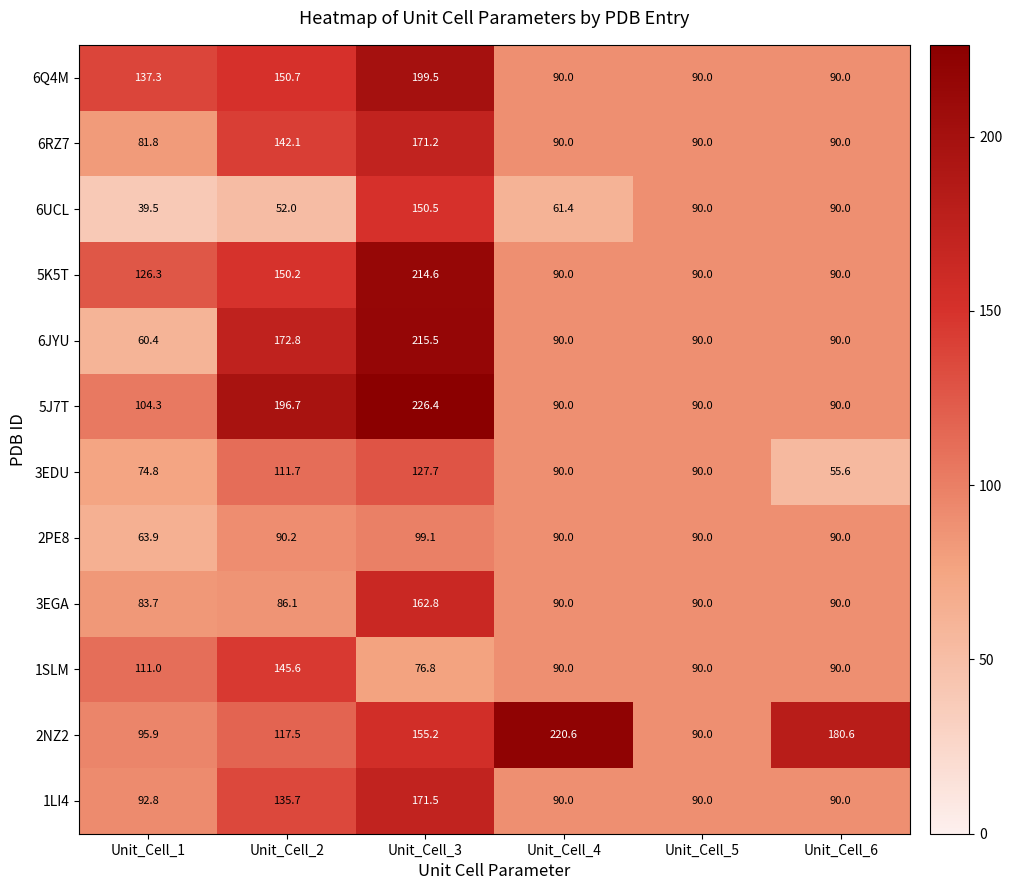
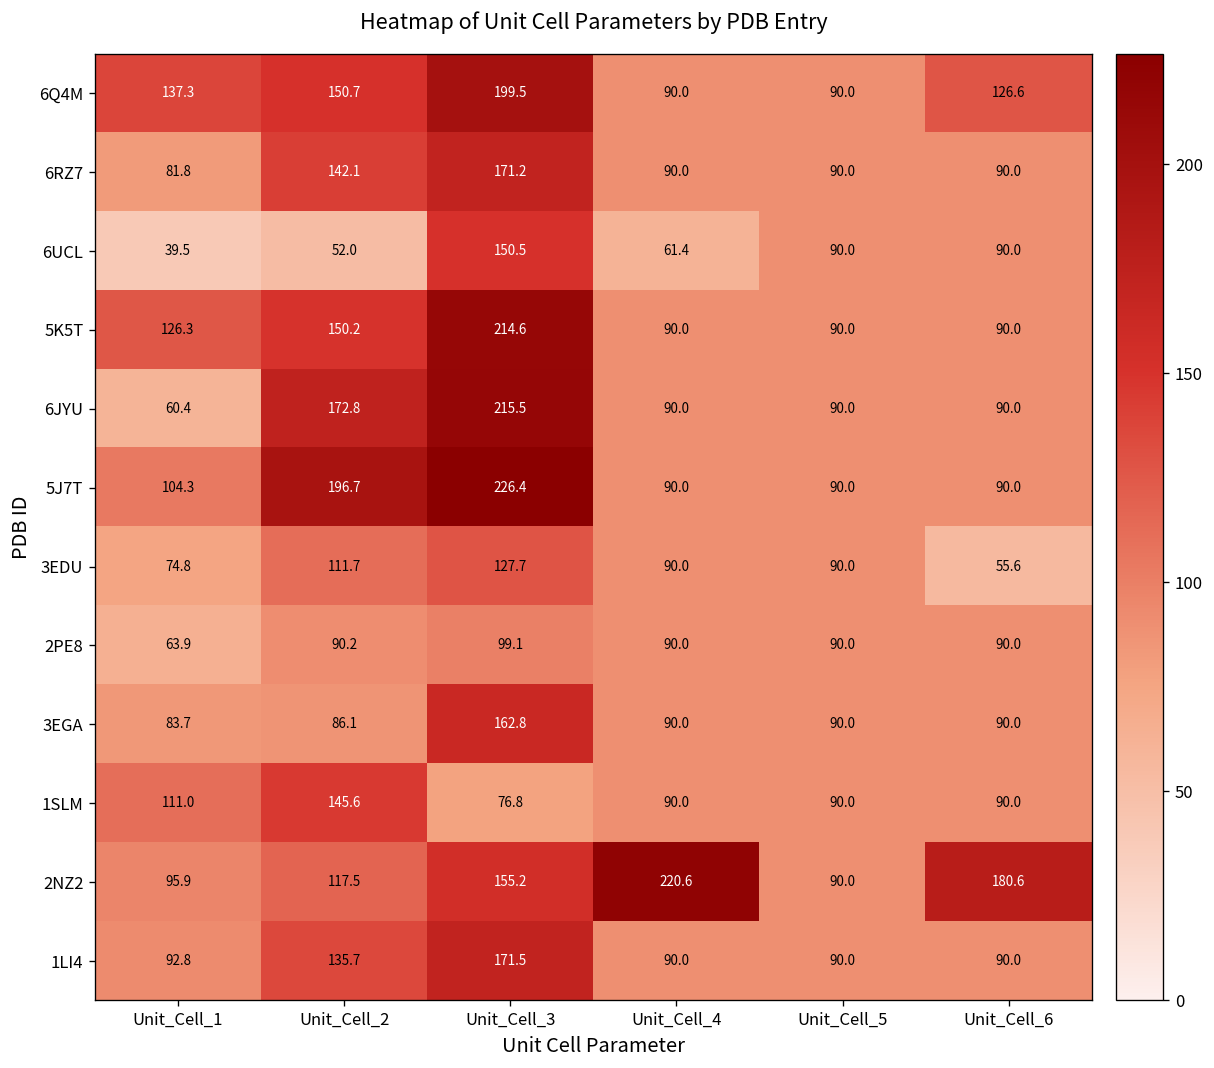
6Q4M, Unit_Cell_6: 90.0 -> 126.6
